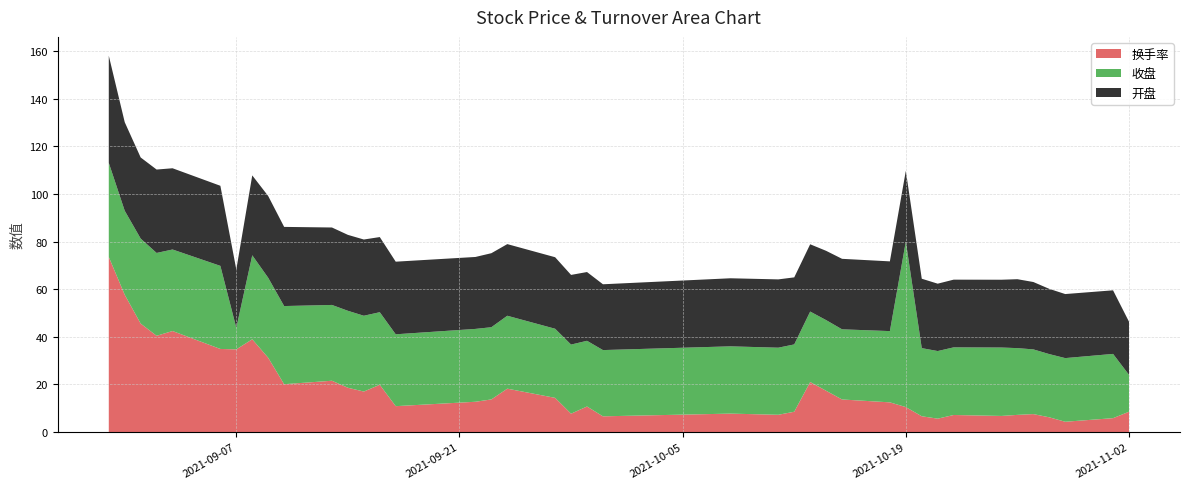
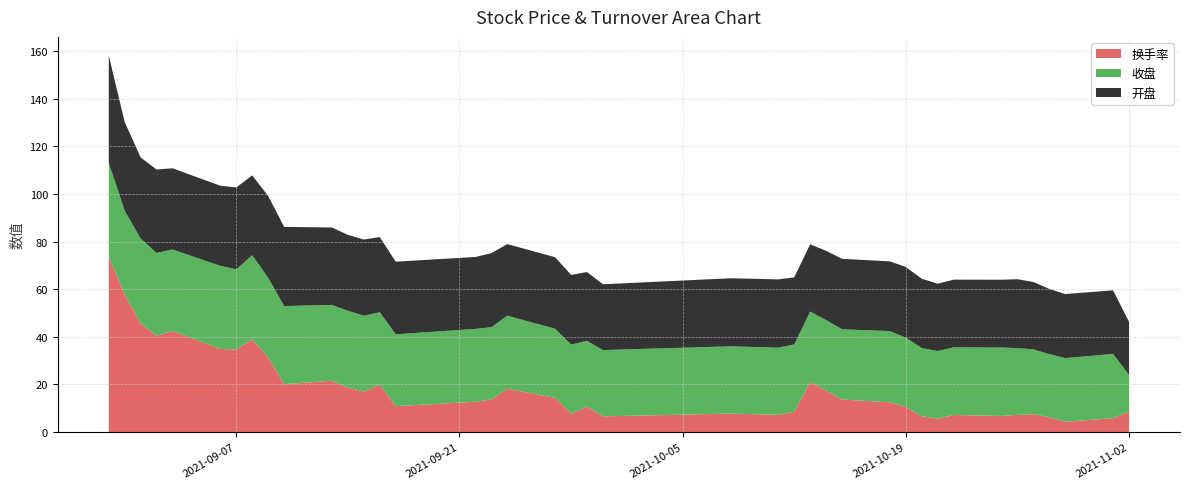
收盘, 2021-09-07: 9 -> 34
开盘, 2021-09-07: 25 -> 34
收盘, 2021-10-19: 70 -> 29
